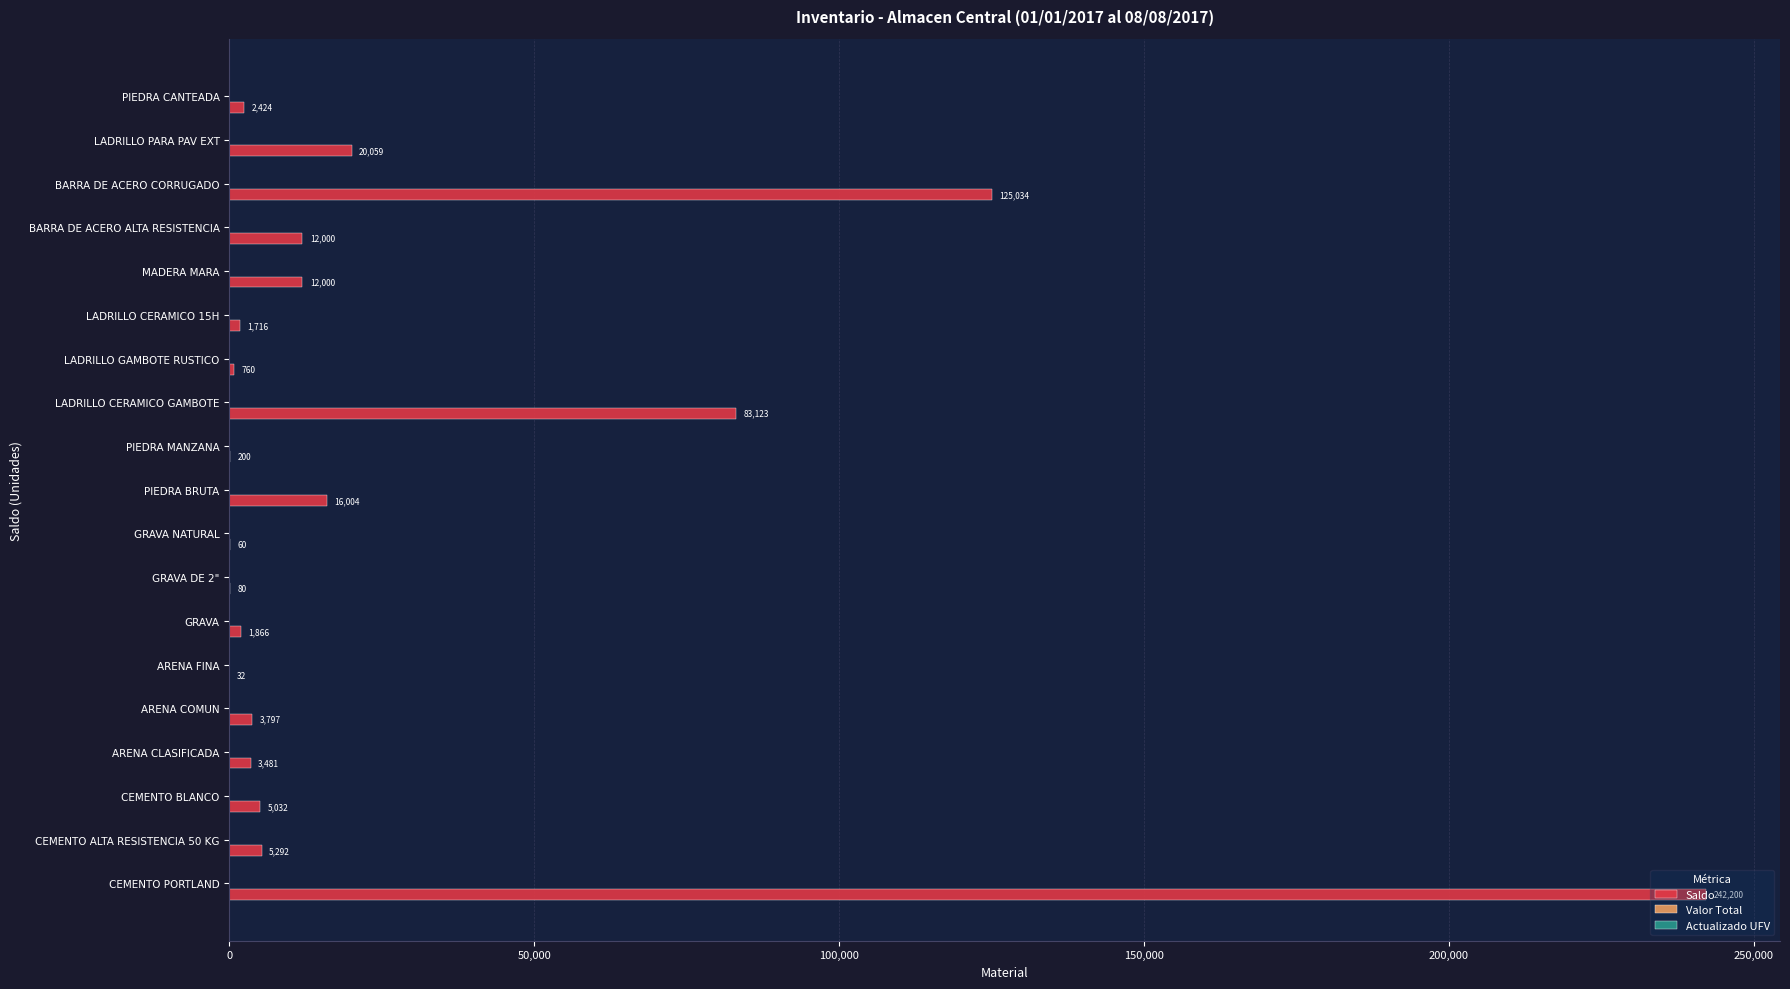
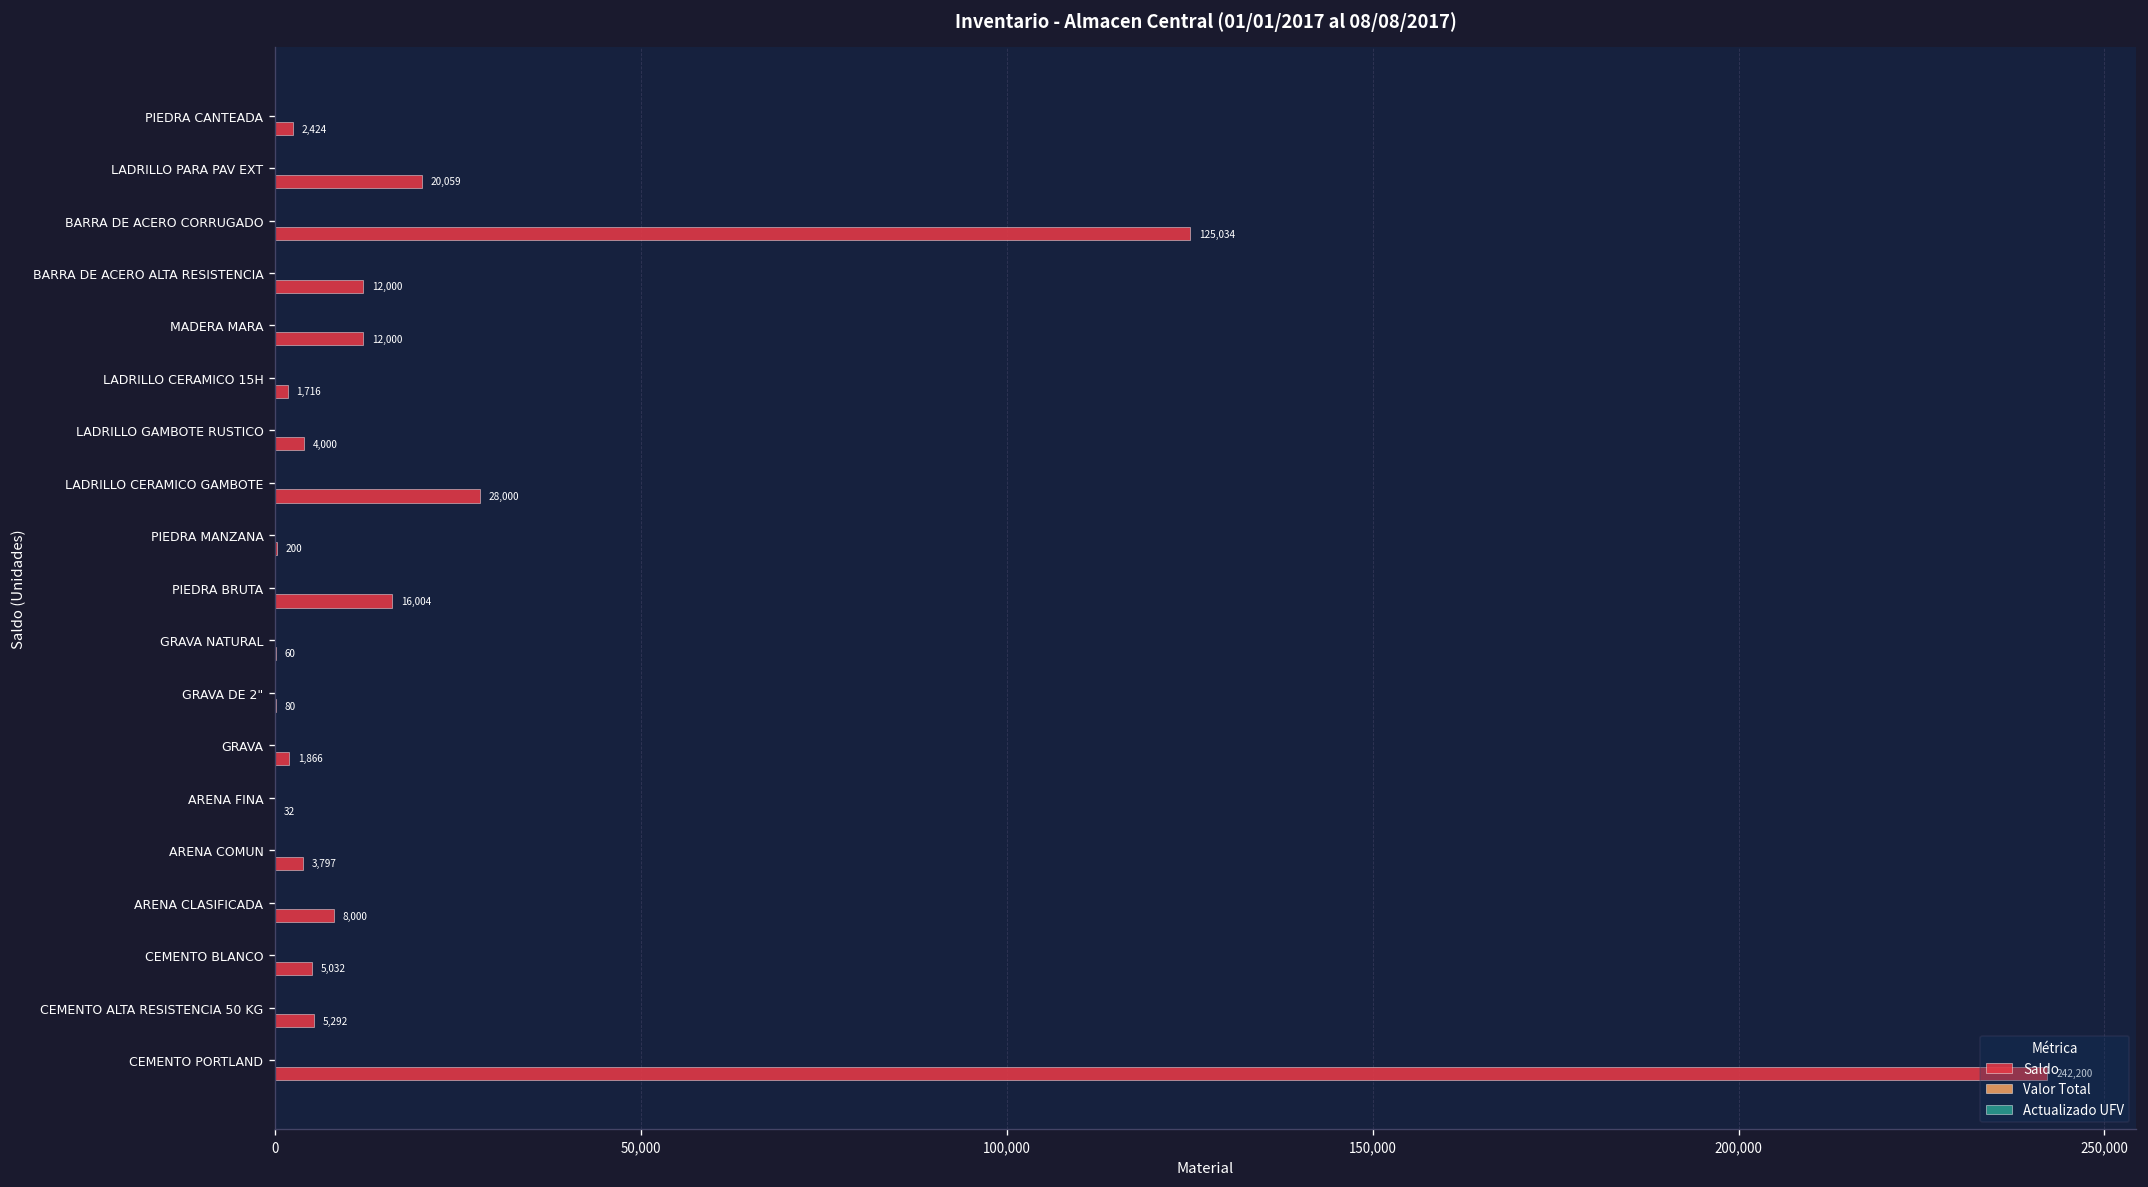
Saldo, LADRILLO GAMBOTE RUSTICO: 760 -> 4,000
Saldo, LADRILLO CERAMICO GAMBOTE: 83,123 -> 28,000
Saldo, ARENA CLASIFICADA: 3,481 -> 8,000
